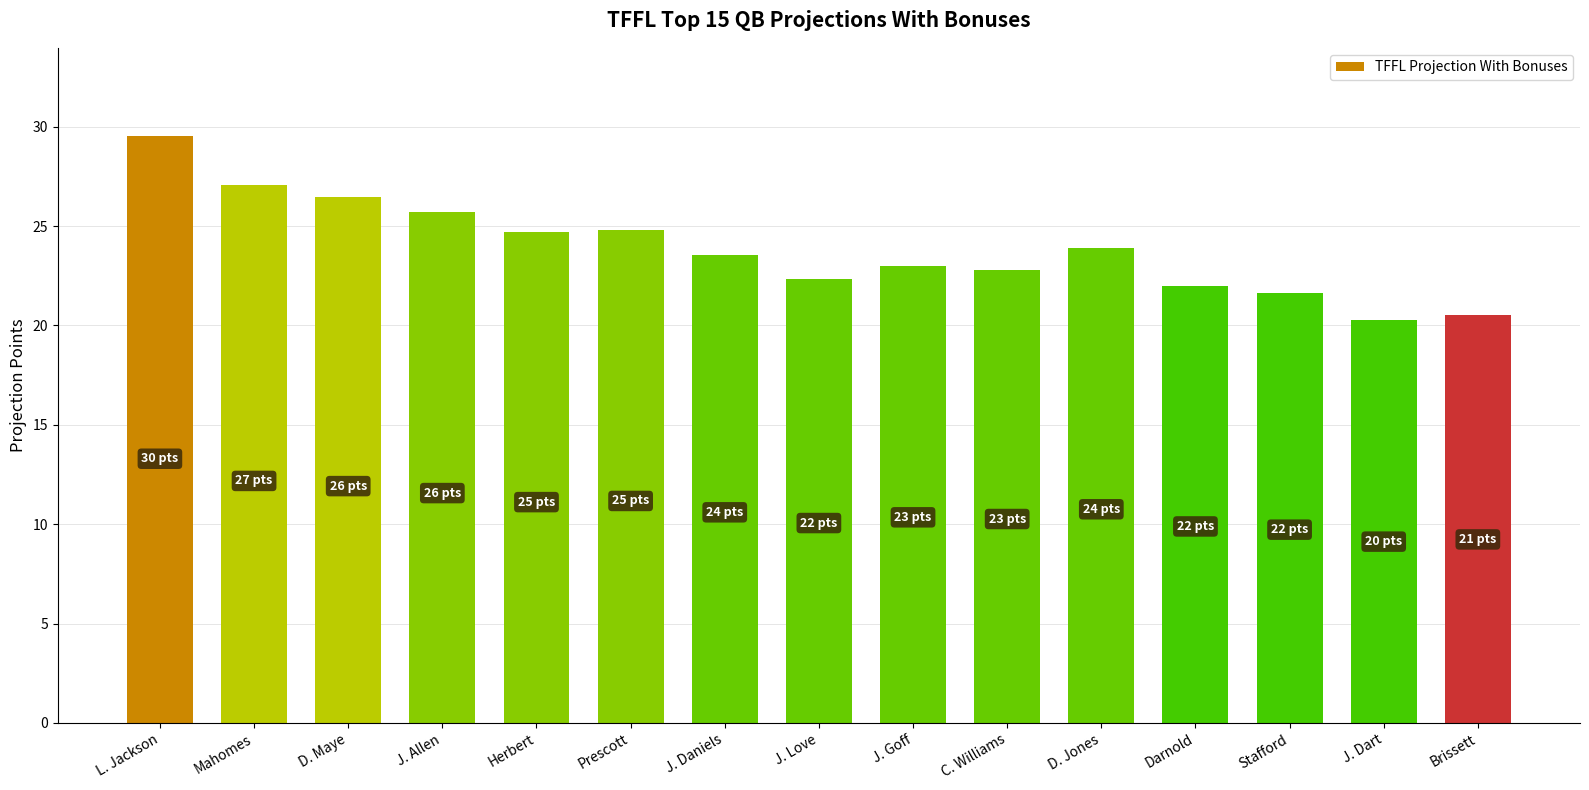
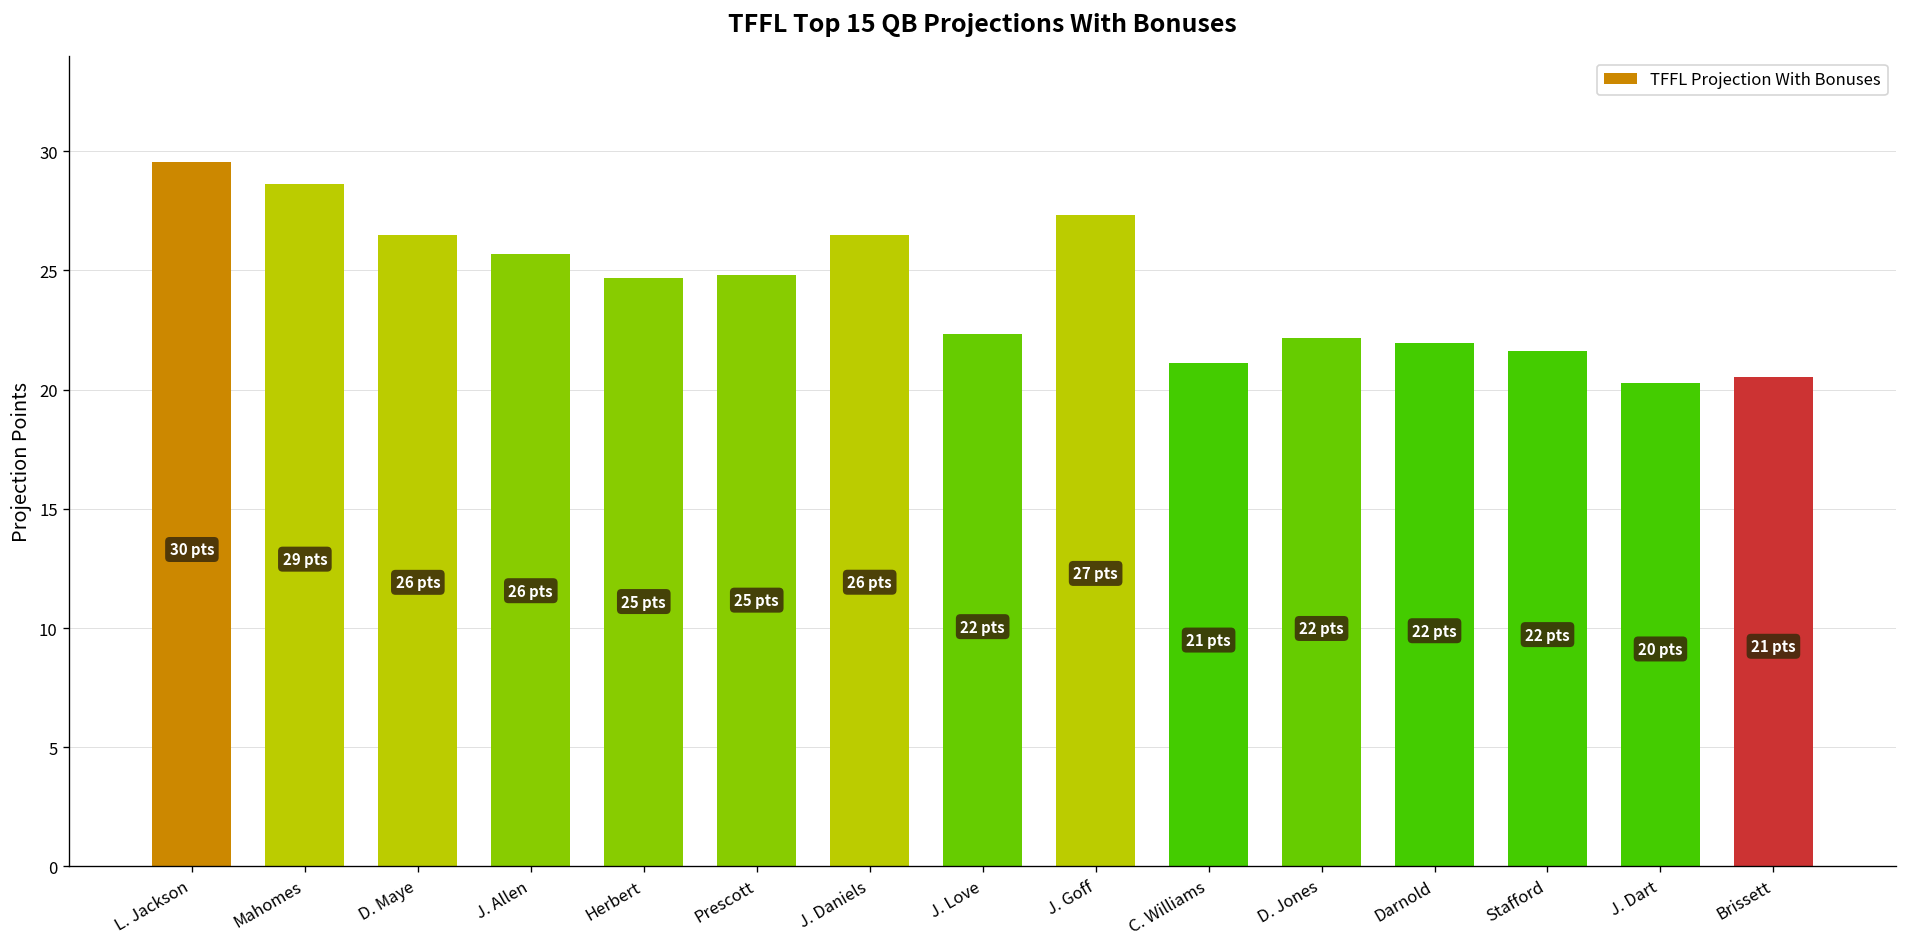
Mahomes: 27 -> 29
J. Daniels: 24 -> 26
J. Goff: 23 -> 27
C. Williams: 23 -> 21
D. Jones: 24 -> 22
